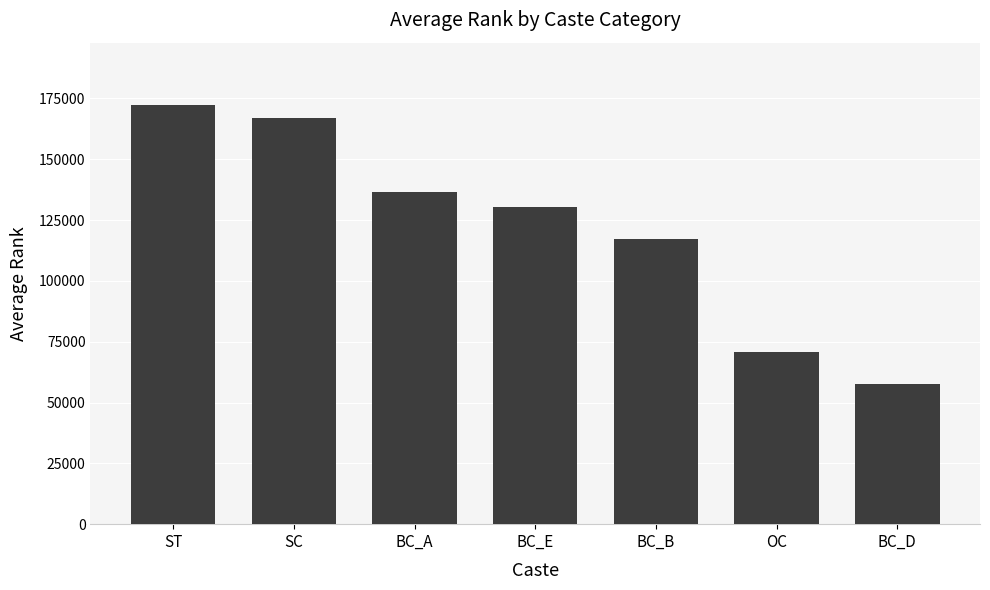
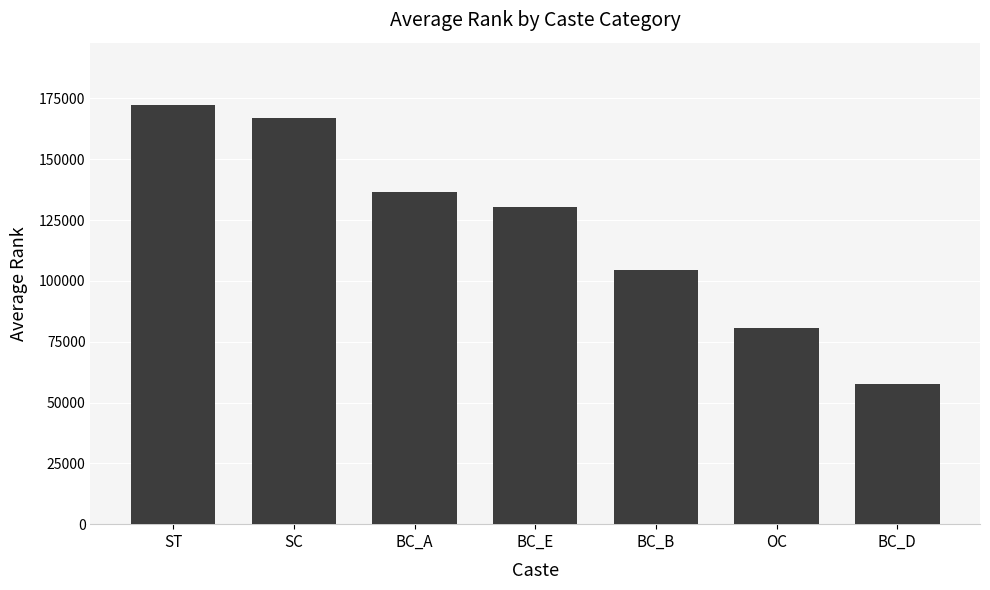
BC_B: 117000 -> 105000
OC: 71000 -> 81000
